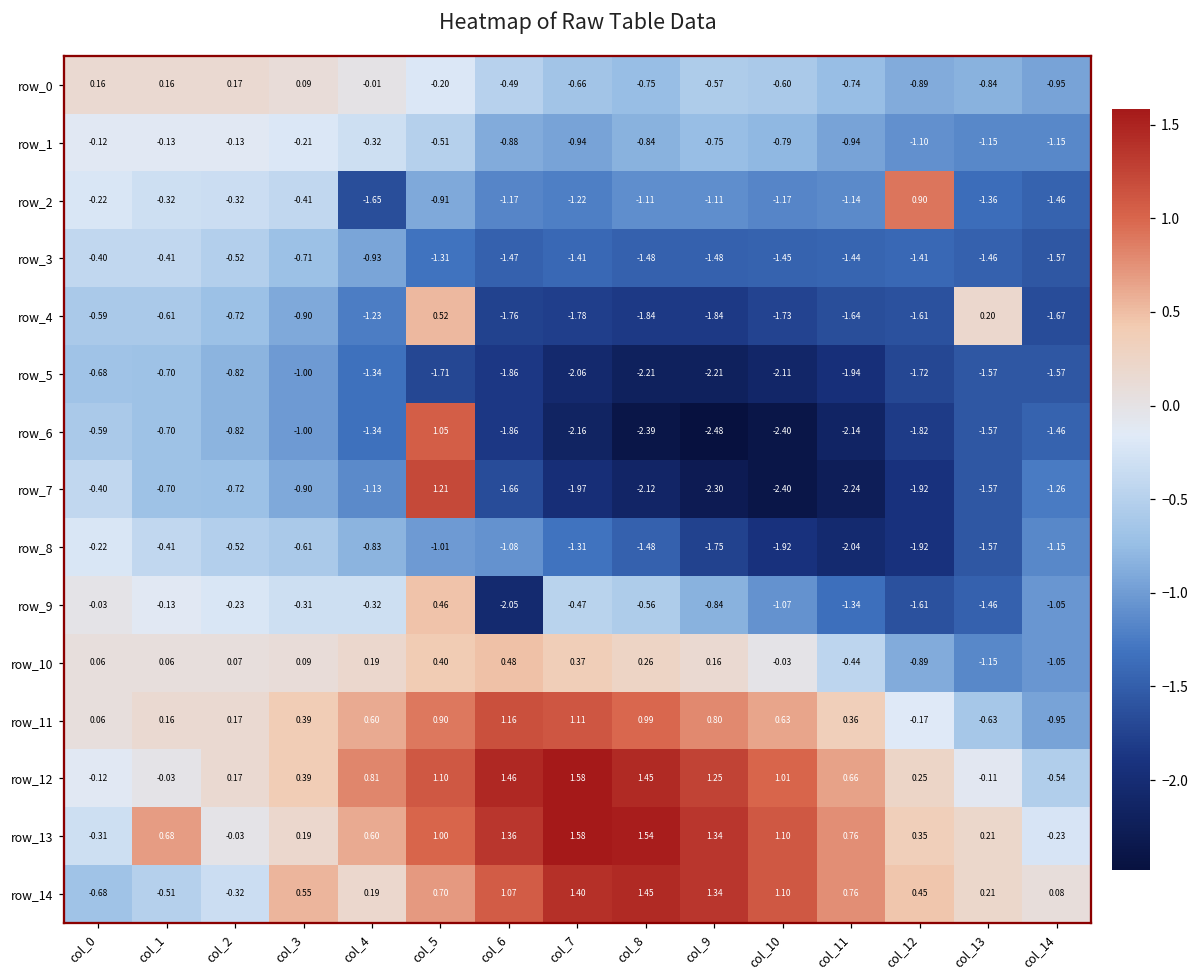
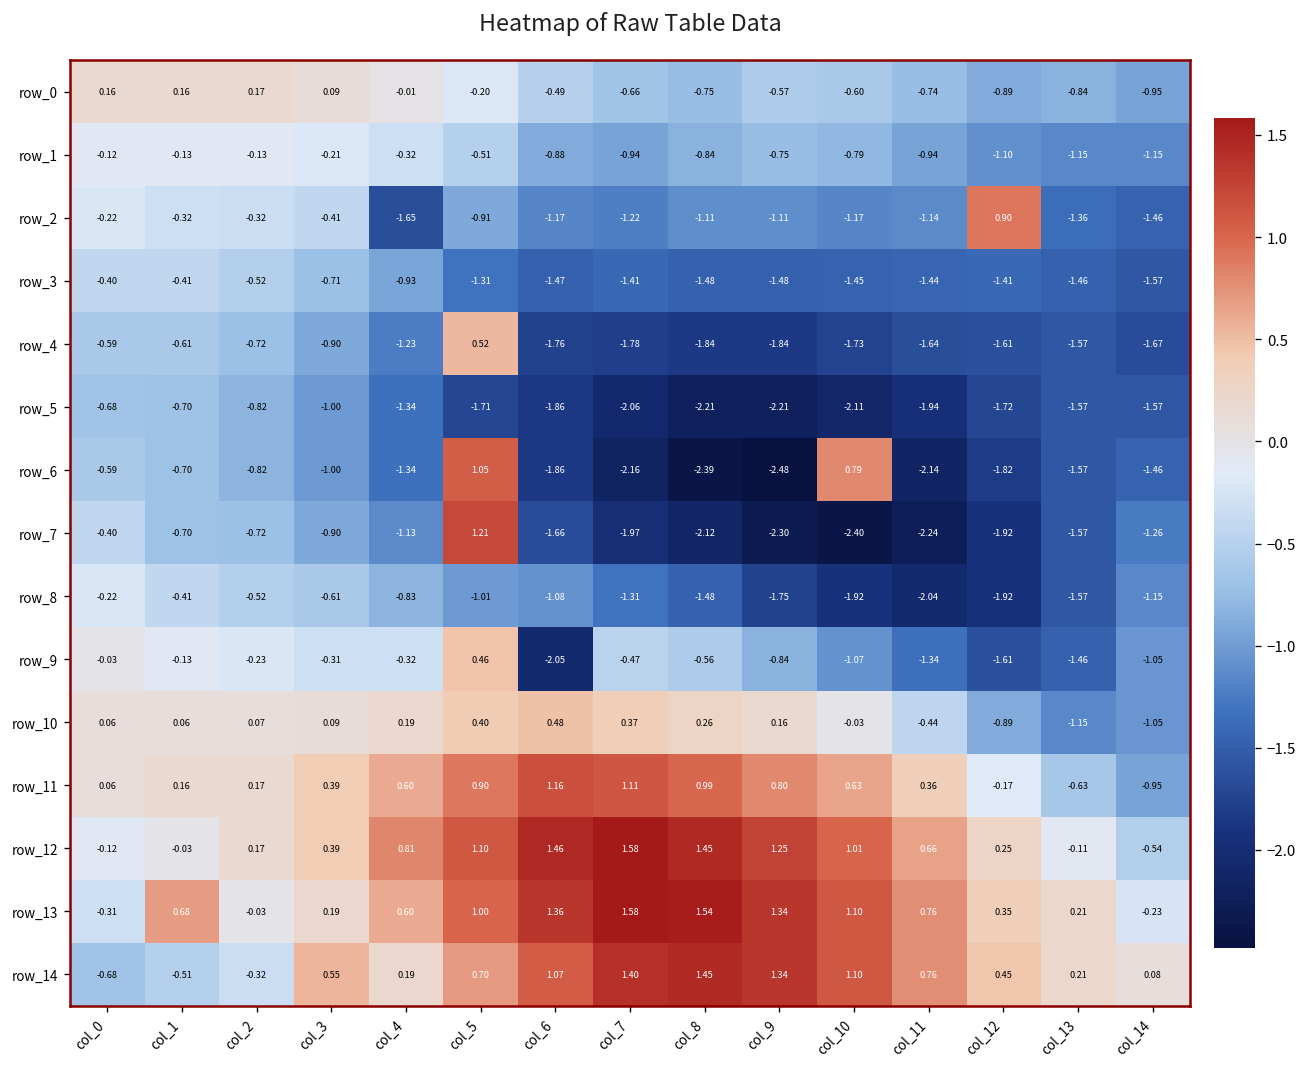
row_4, col_13: 0.20 -> -1.57
row_6, col_10: -2.40 -> 0.79
